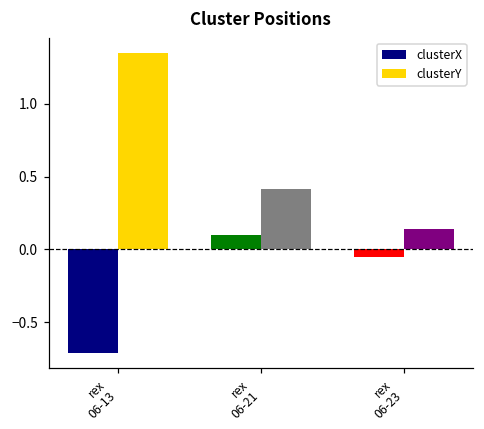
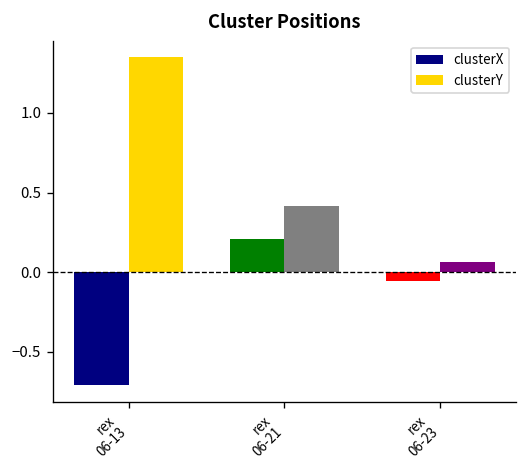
clusterX, rex 06-21: 0.10 -> 0.21
clusterY, rex 06-23: 0.14 -> 0.07
